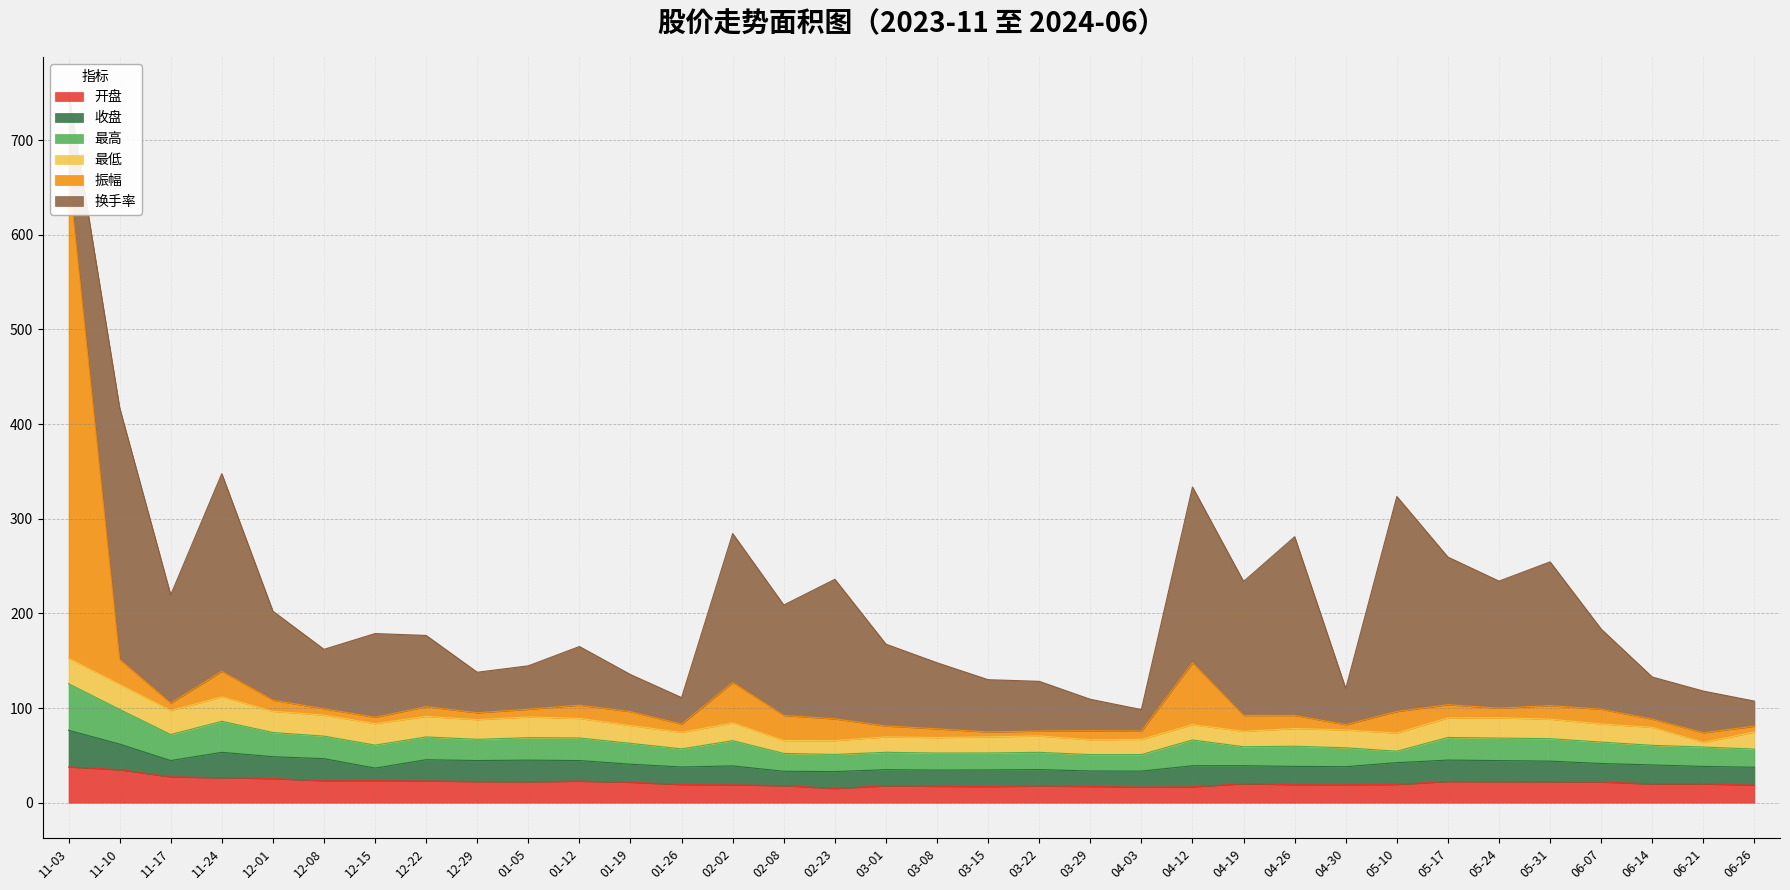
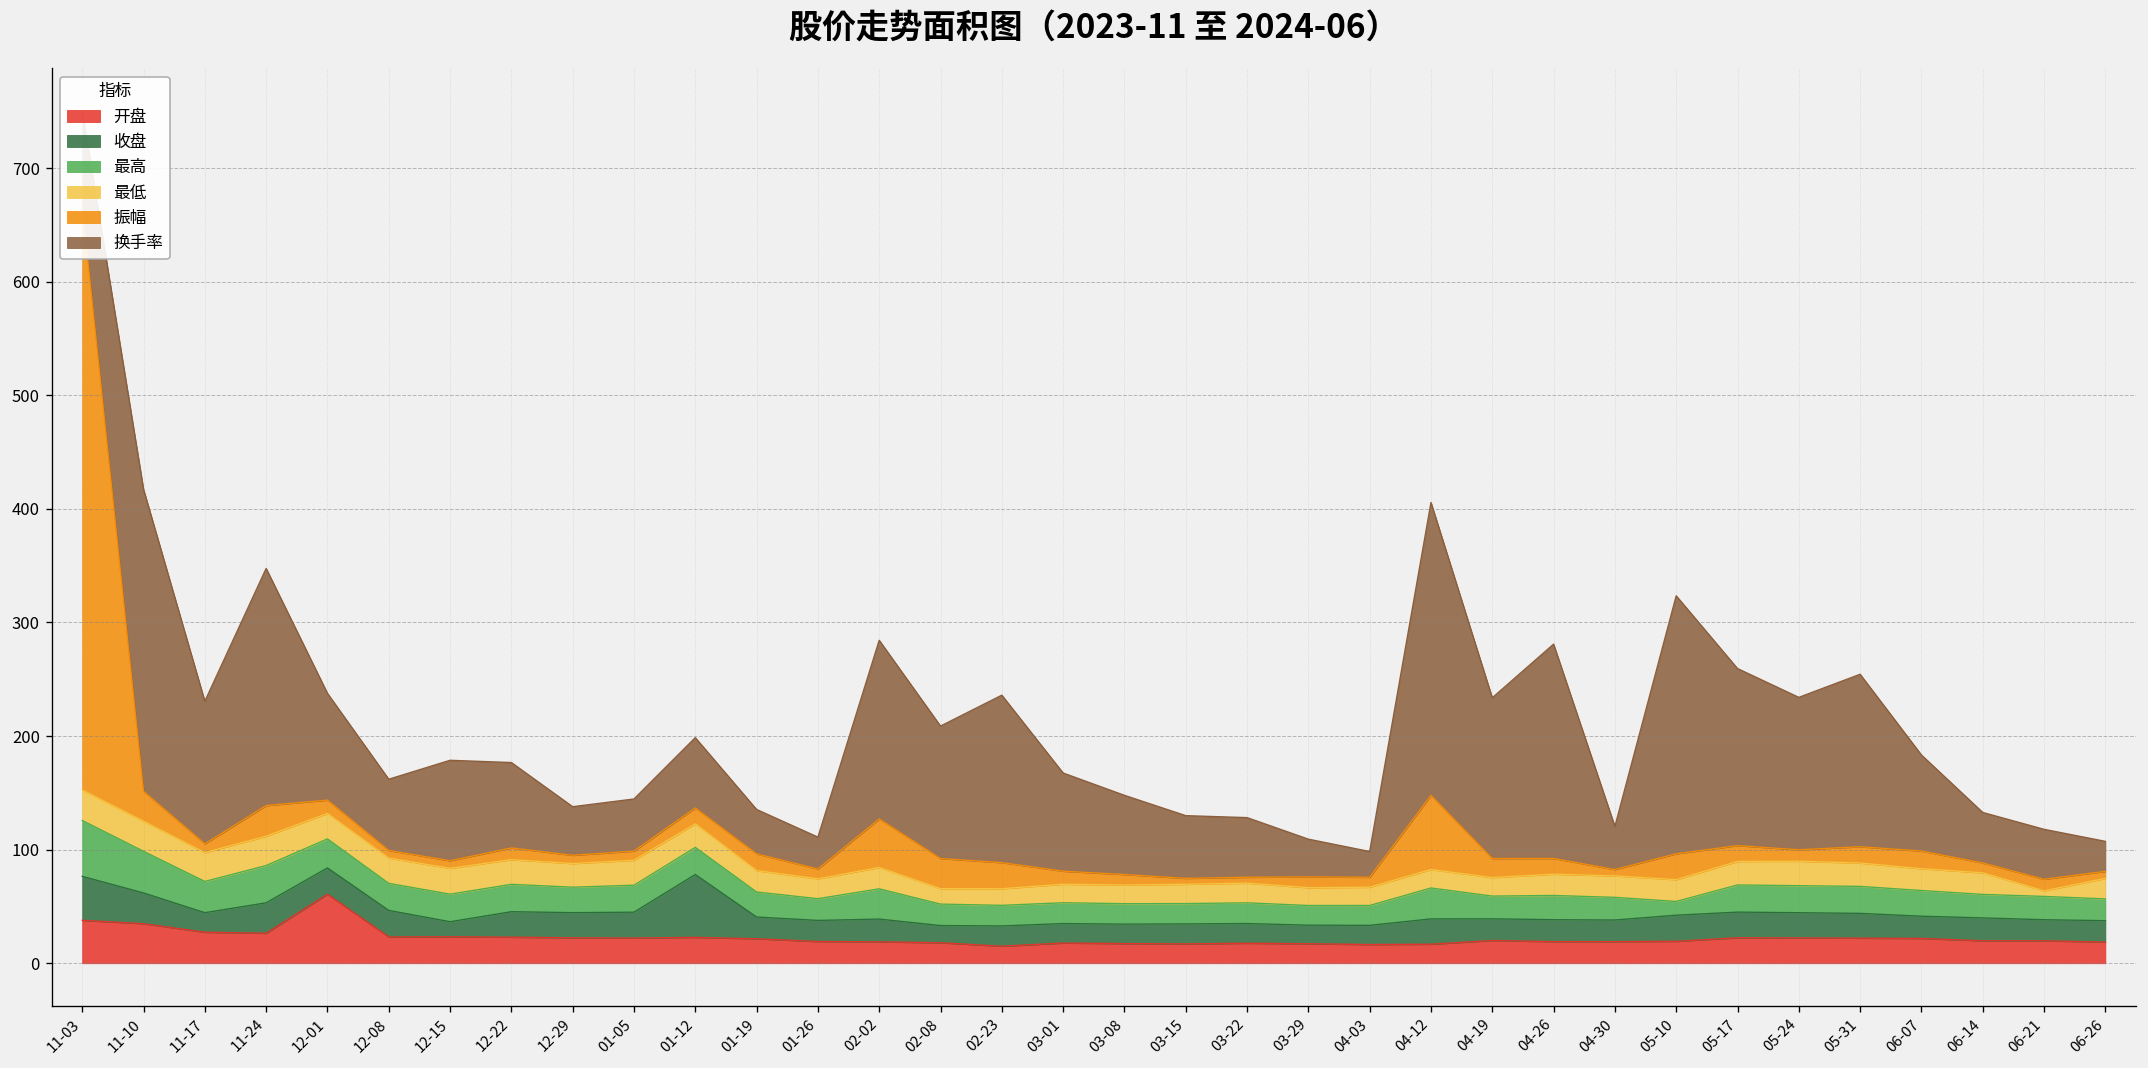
换手率, 11-17: 110 -> 130
开盘, 12-01: 30 -> 60
收盘, 01-12: 20 -> 60
换手率, 04-12: 190 -> 260
